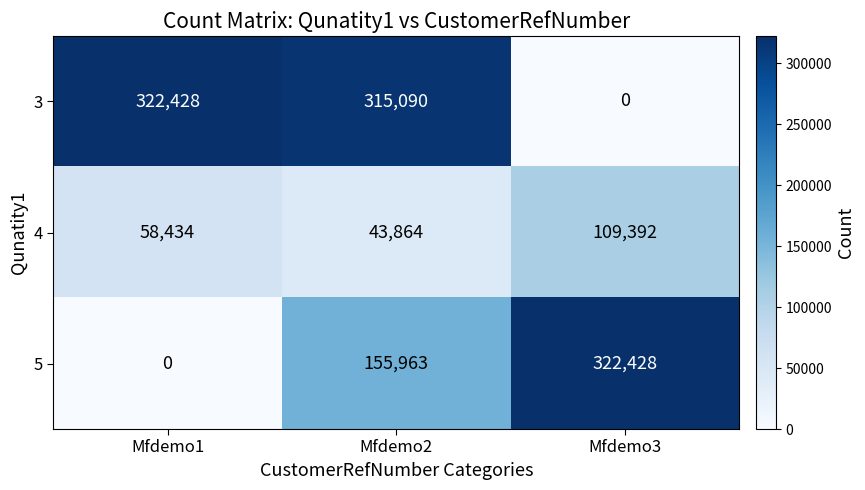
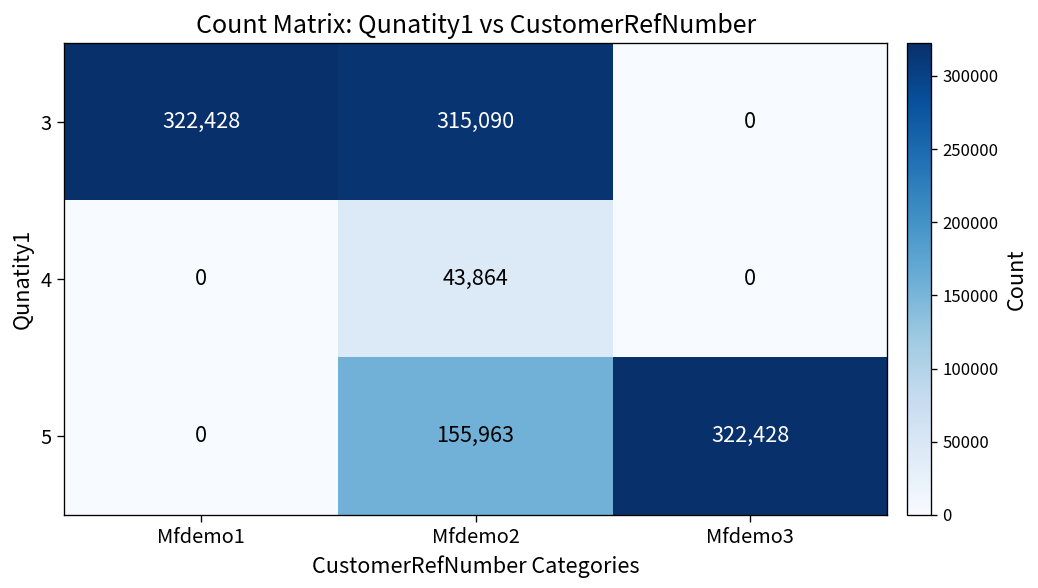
4, Mfdemo1: 58,434 -> 0
4, Mfdemo3: 109,392 -> 0
